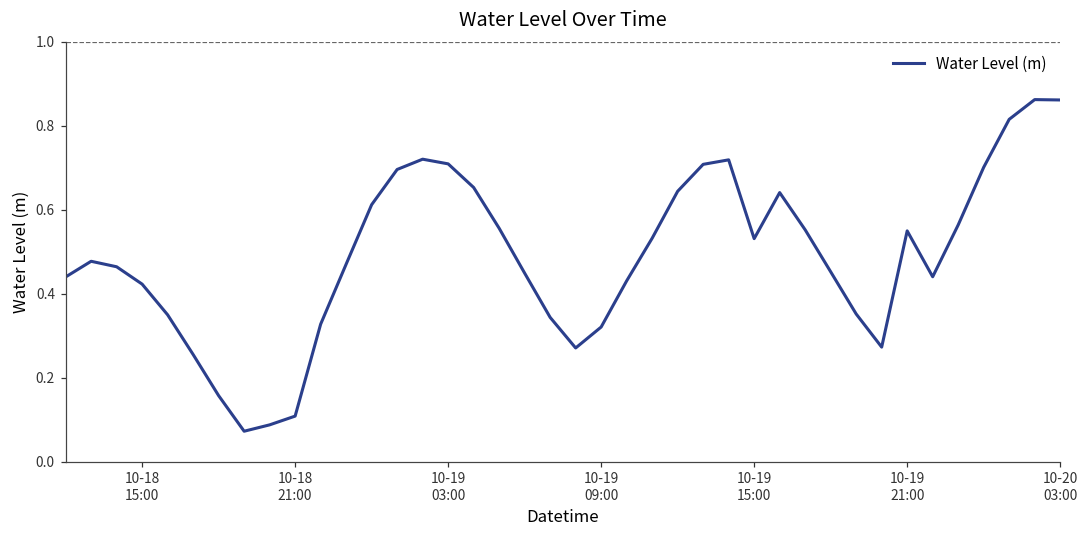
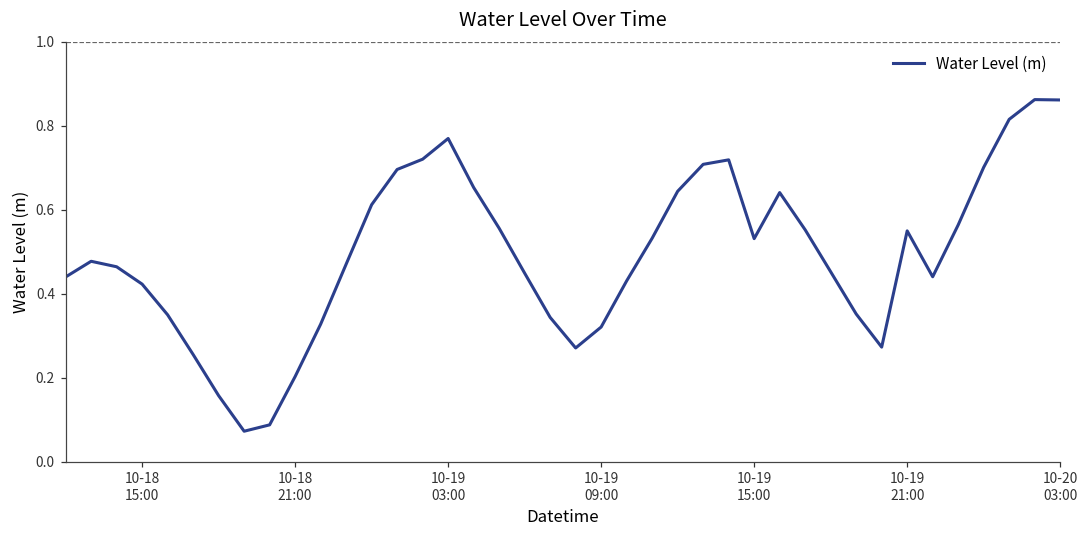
10-18 21:00: 0.11 -> 0.20
10-19 03:00: 0.71 -> 0.77
